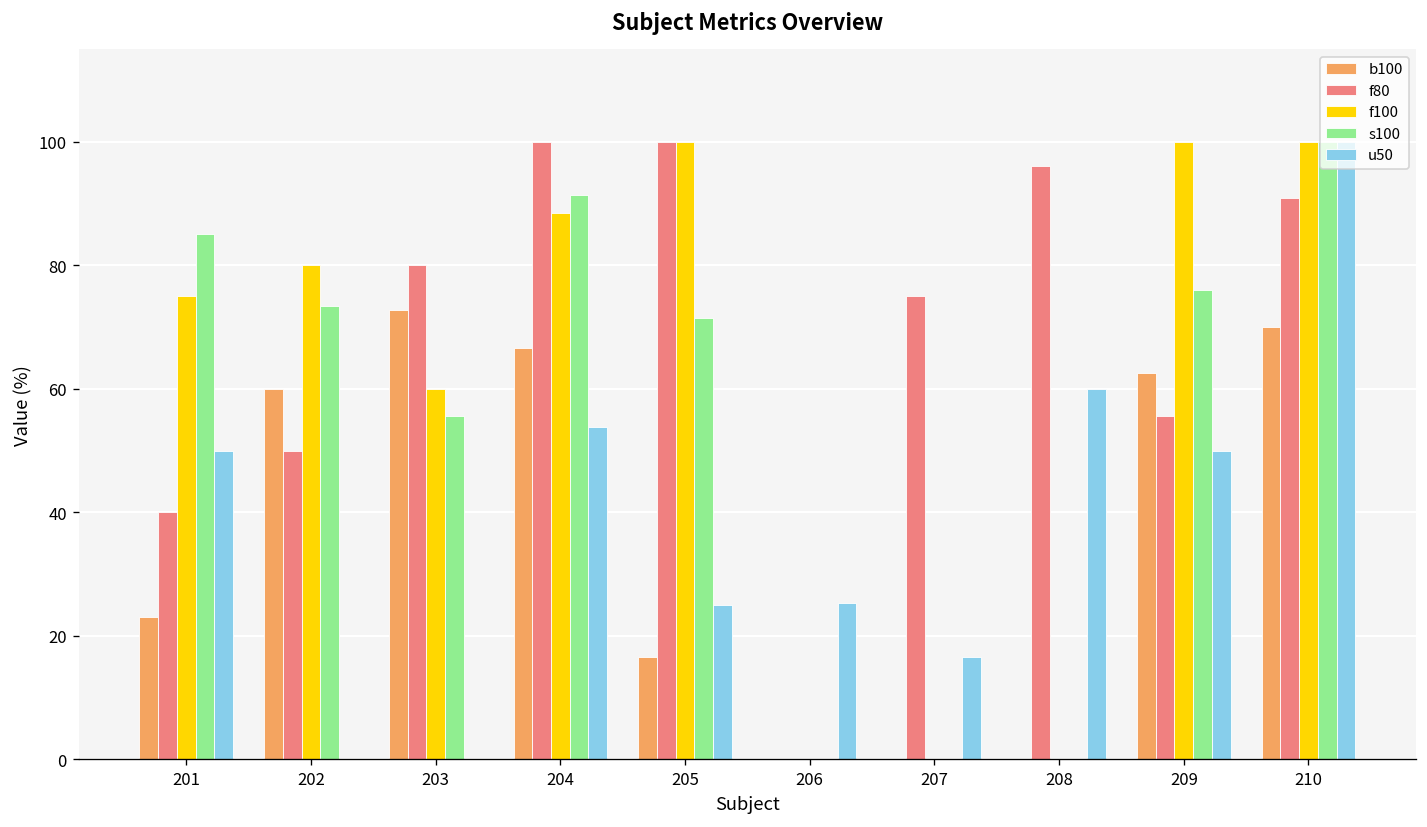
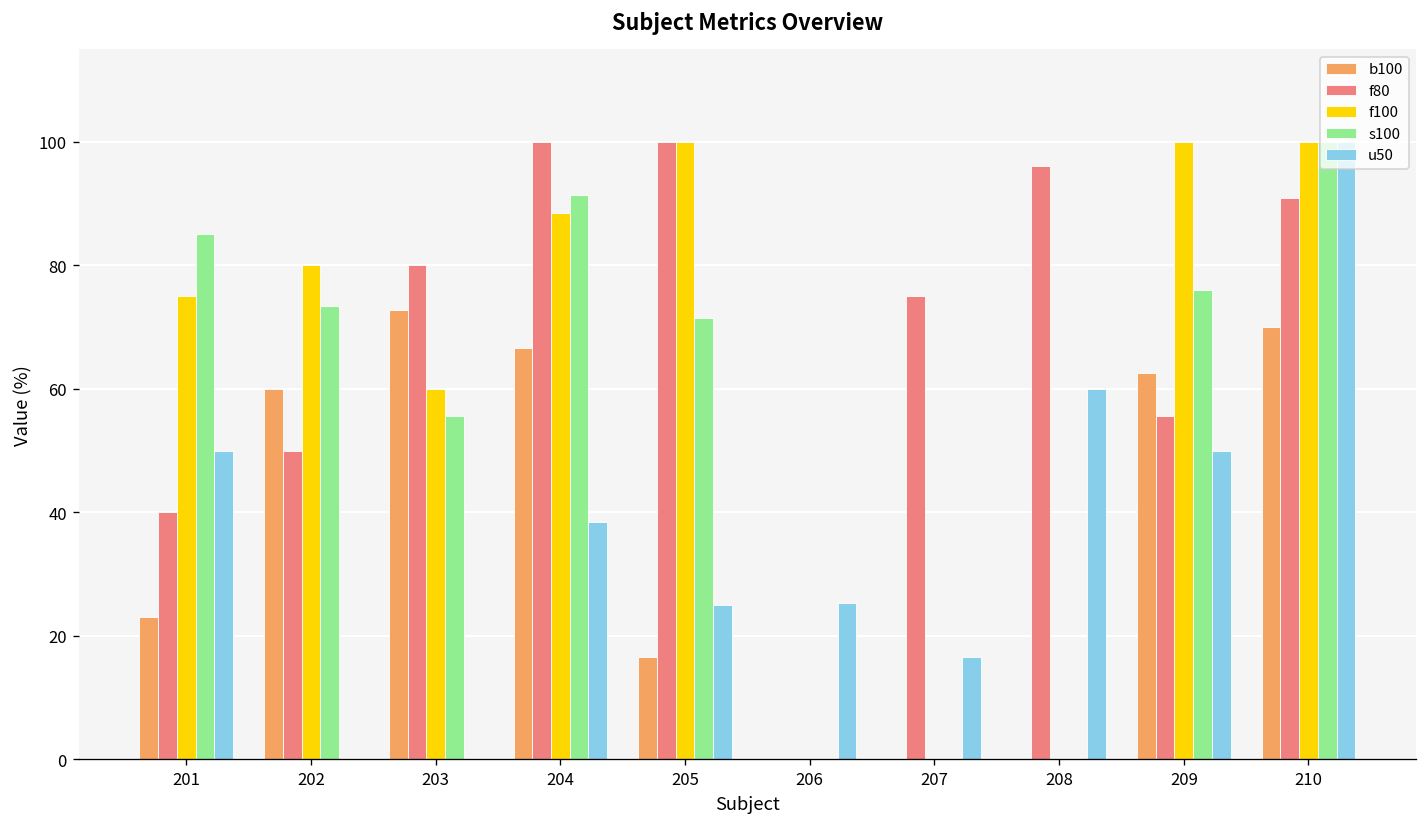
u50, 204: 54 -> 38
